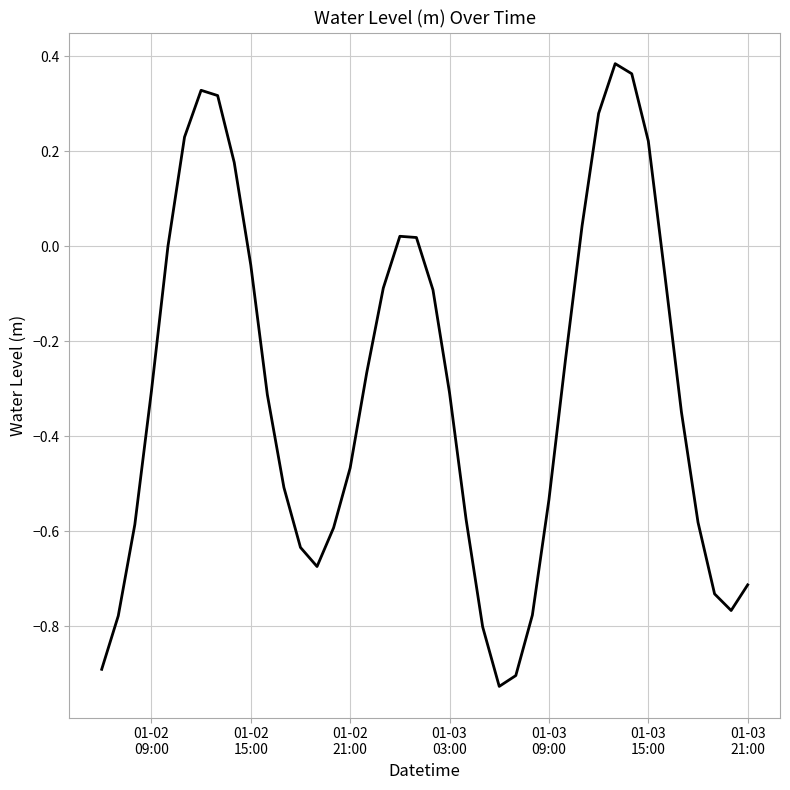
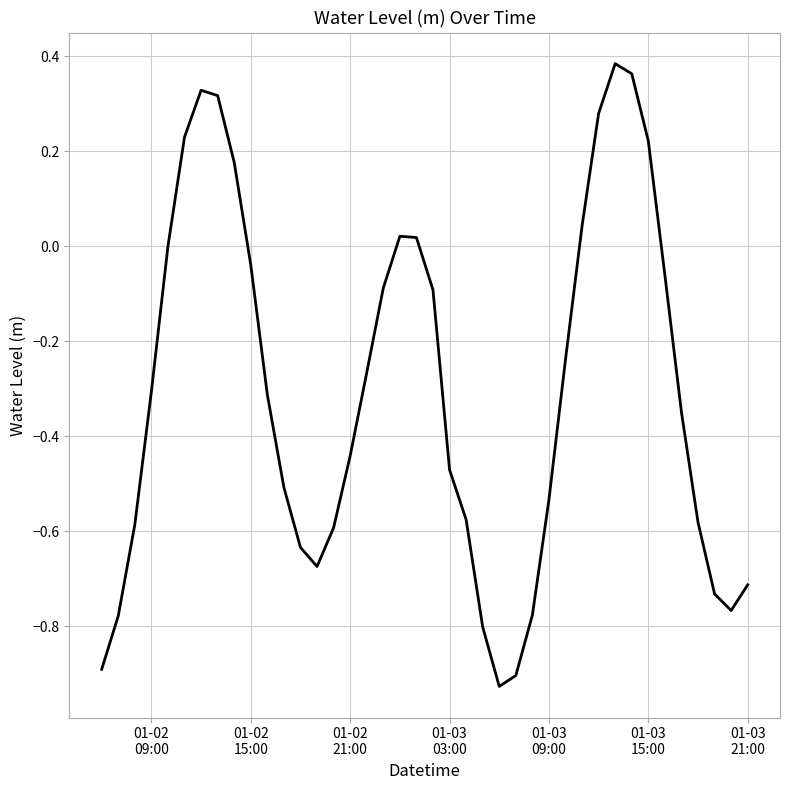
01-02 21:00: -0.47 -> -0.44
01-03 03:00: -0.31 -> -0.47
